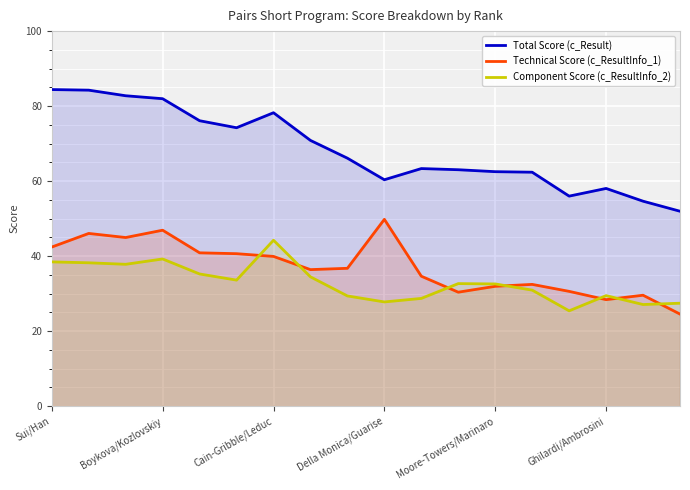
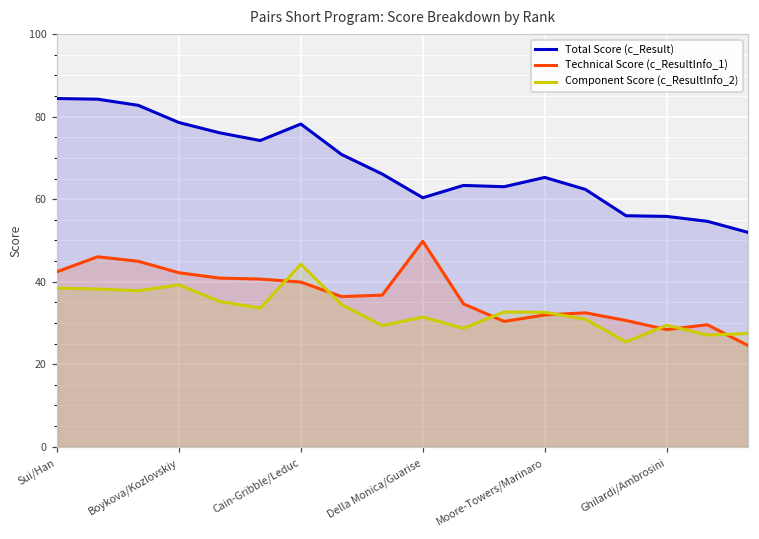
Total Score (c_Result), Boykova/Kozlovskiy: 82 -> 79
Technical Score (c_ResultInfo_1), Boykova/Kozlovskiy: 47 -> 42
Component Score (c_ResultInfo_2), Della Monica/Guarise: 28 -> 31
Total Score (c_Result), Moore-Towers/Marinaro: 63 -> 65
Total Score (c_Result), Ghilardi/Ambrosini: 58 -> 56
